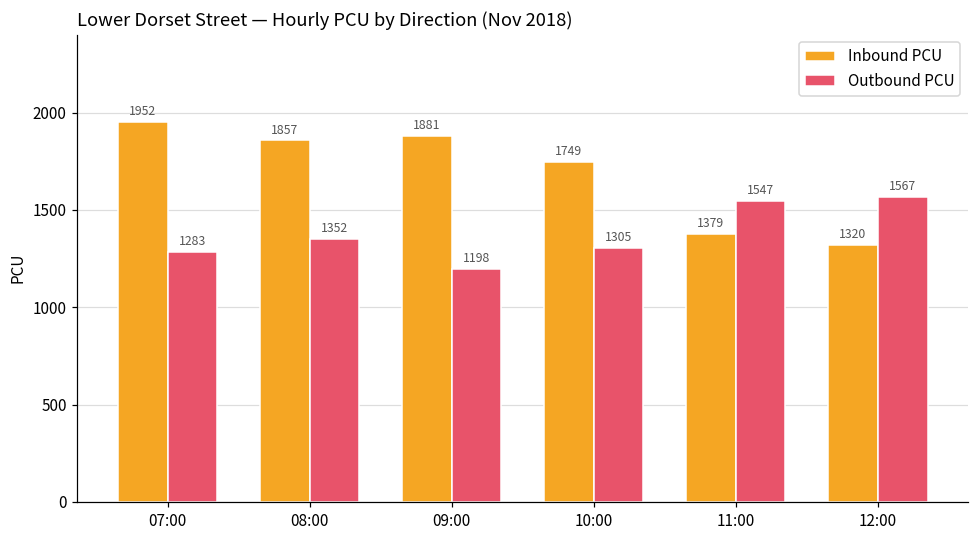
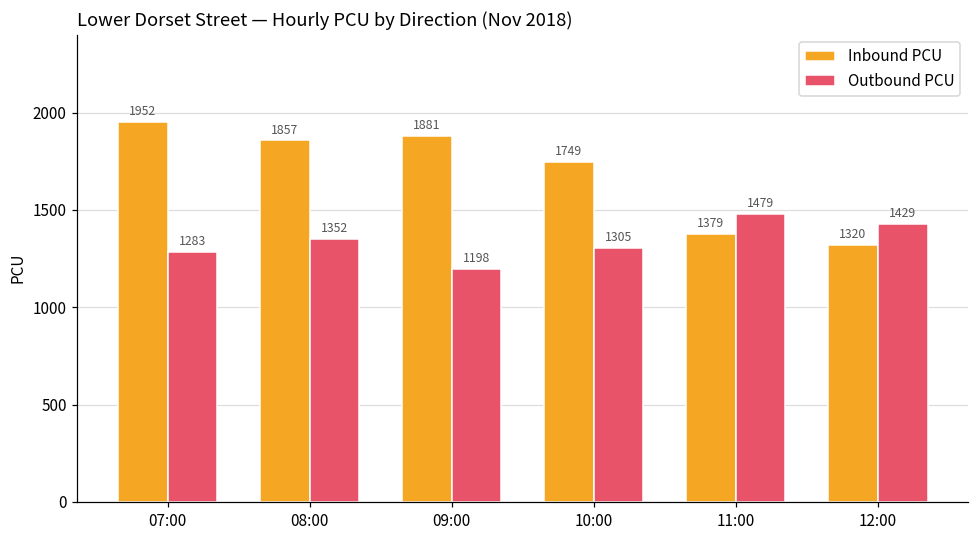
Outbound PCU, 11:00: 1547 -> 1479
Outbound PCU, 12:00: 1567 -> 1429
